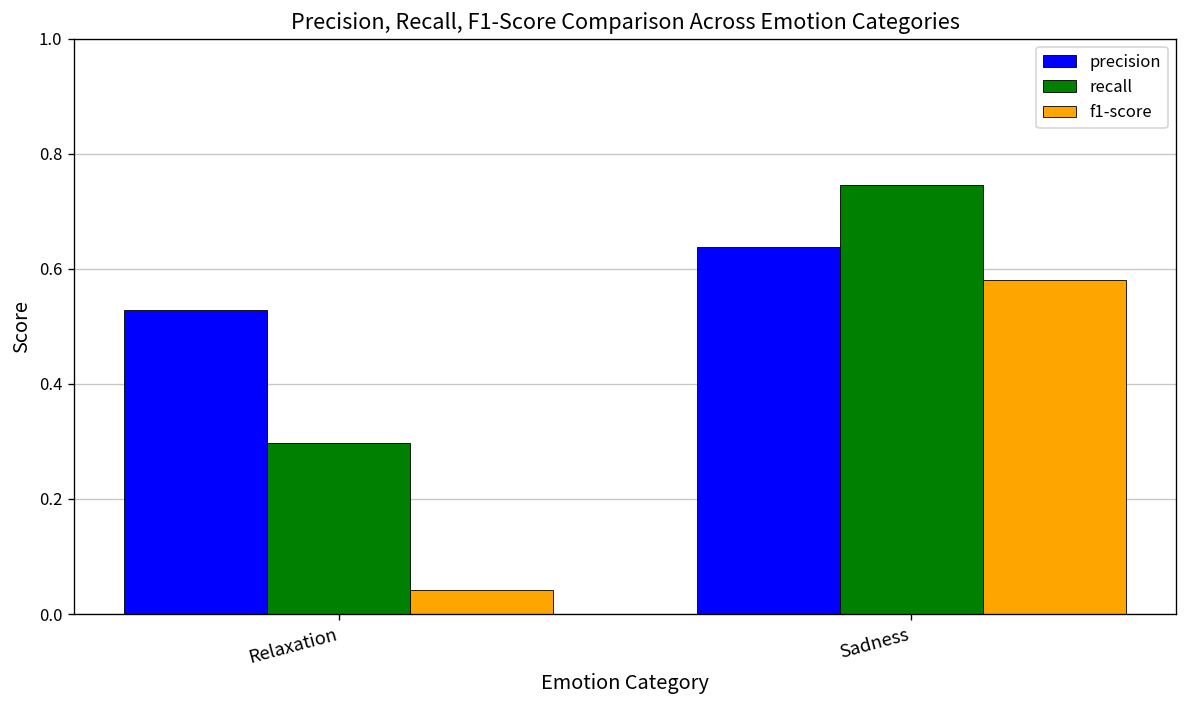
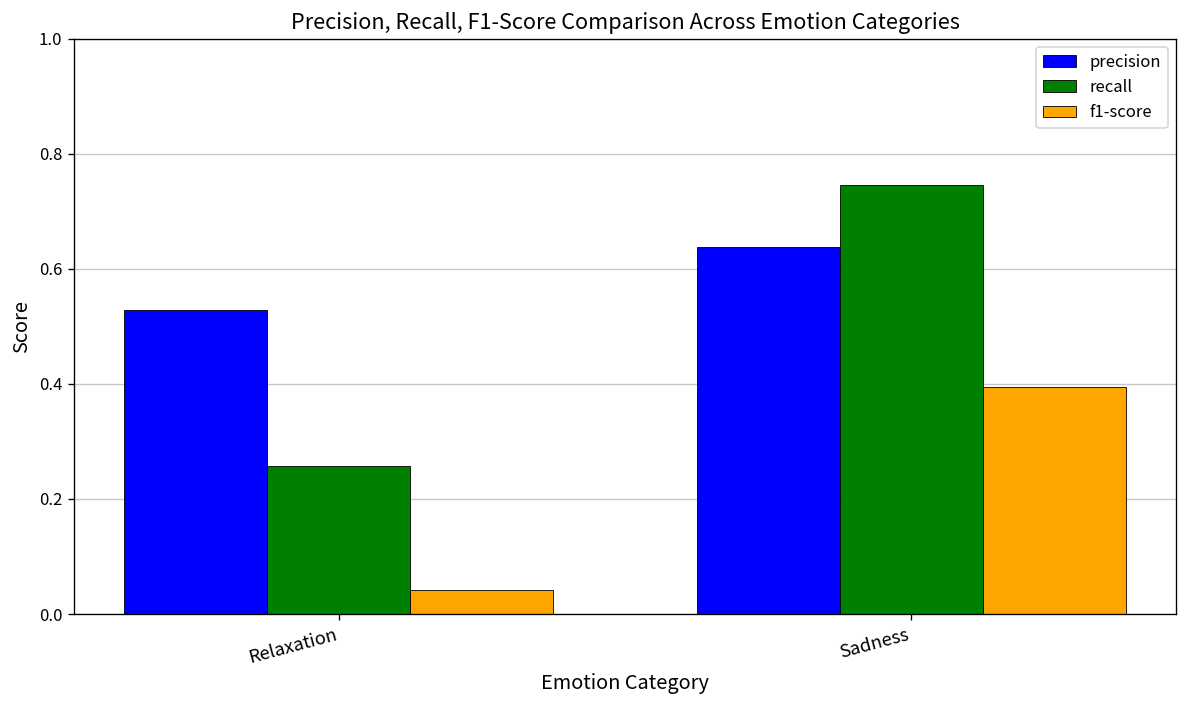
recall, Relaxation: 0.30 -> 0.26
f1-score, Sadness: 0.58 -> 0.39
